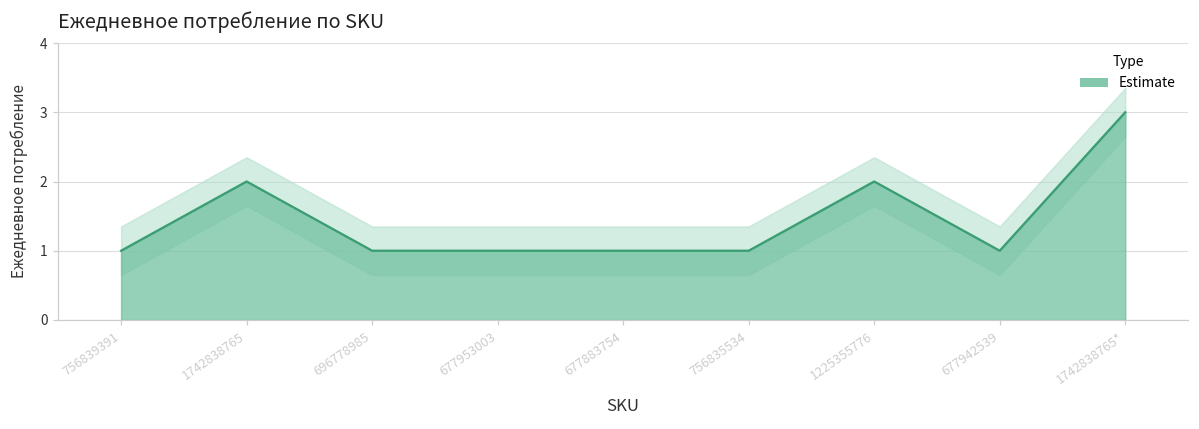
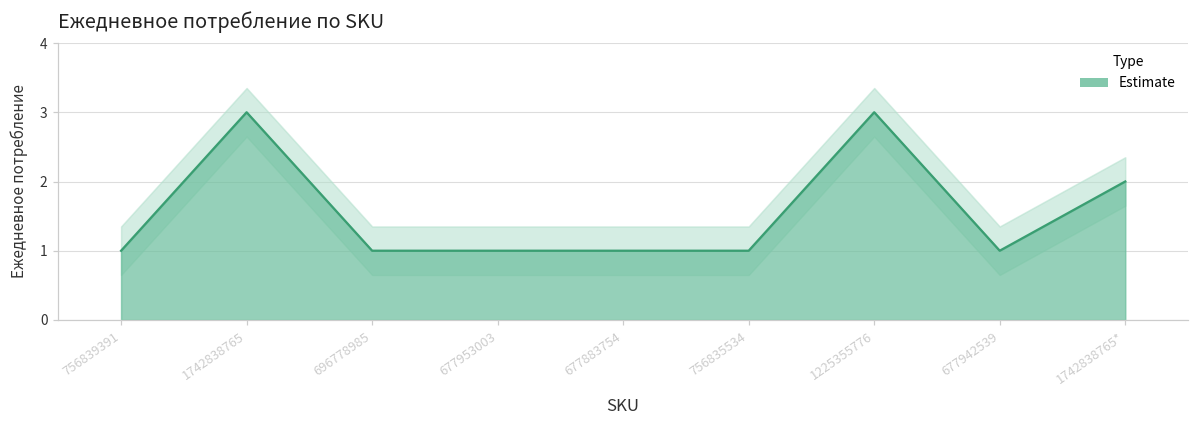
Estimate, 1742838765: 2 -> 3
Estimate, 1225355776: 2 -> 3
Estimate, 1742838765*: 3 -> 2
